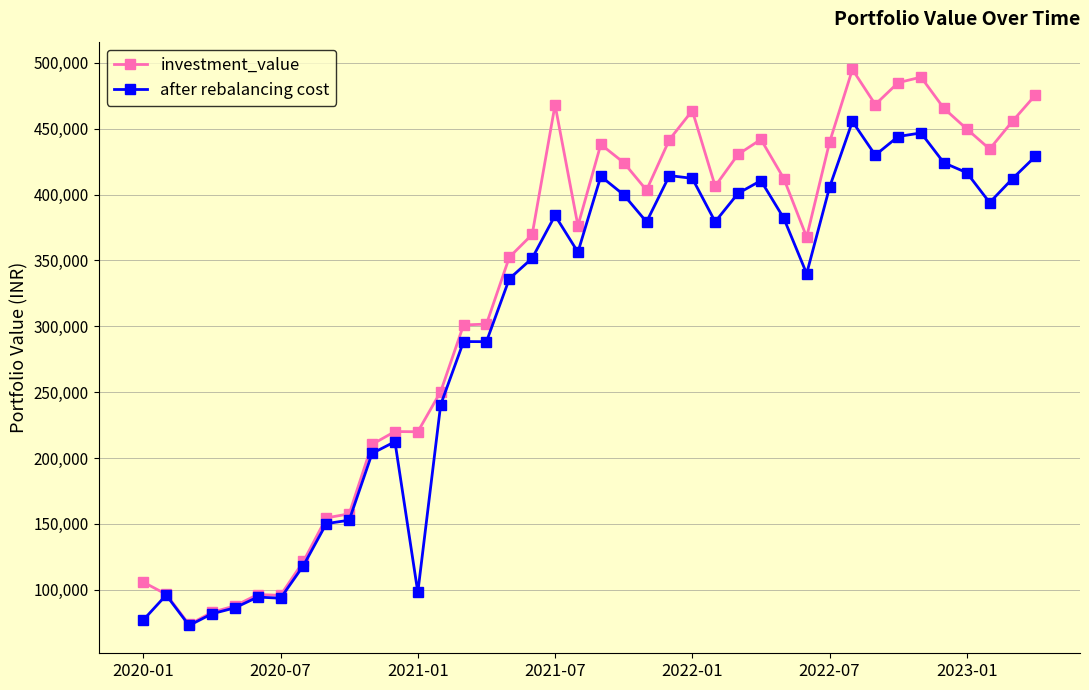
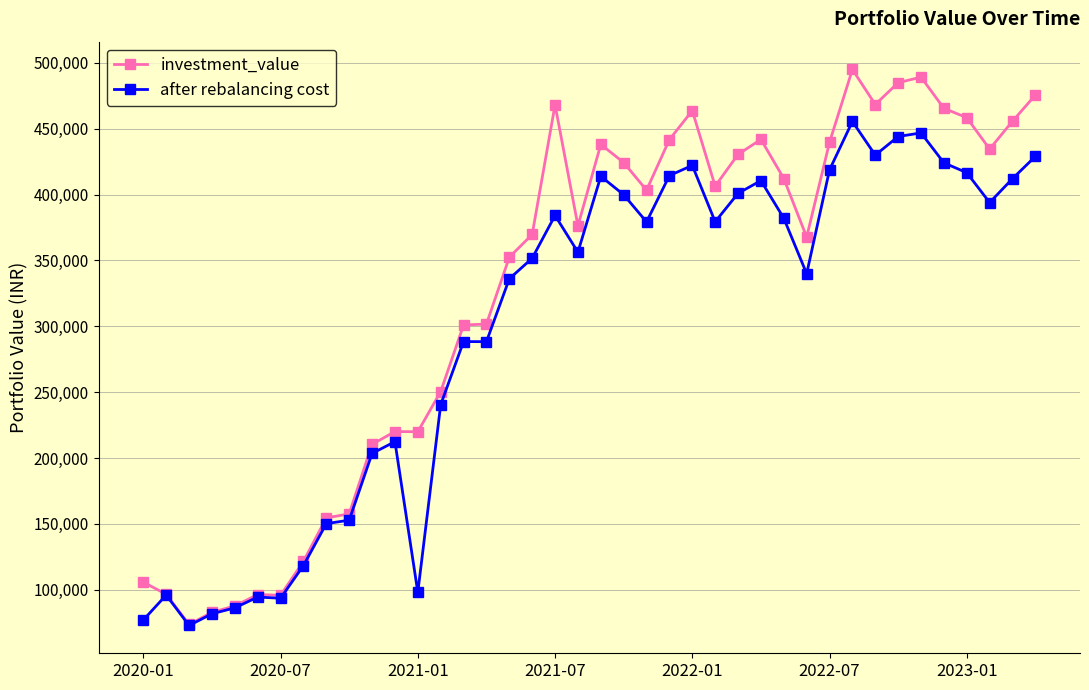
after rebalancing cost, 2022-01: 412,000 -> 422,000
after rebalancing cost, 2022-07: 406,000 -> 419,000
investment_value, 2023-01: 450,000 -> 458,000
